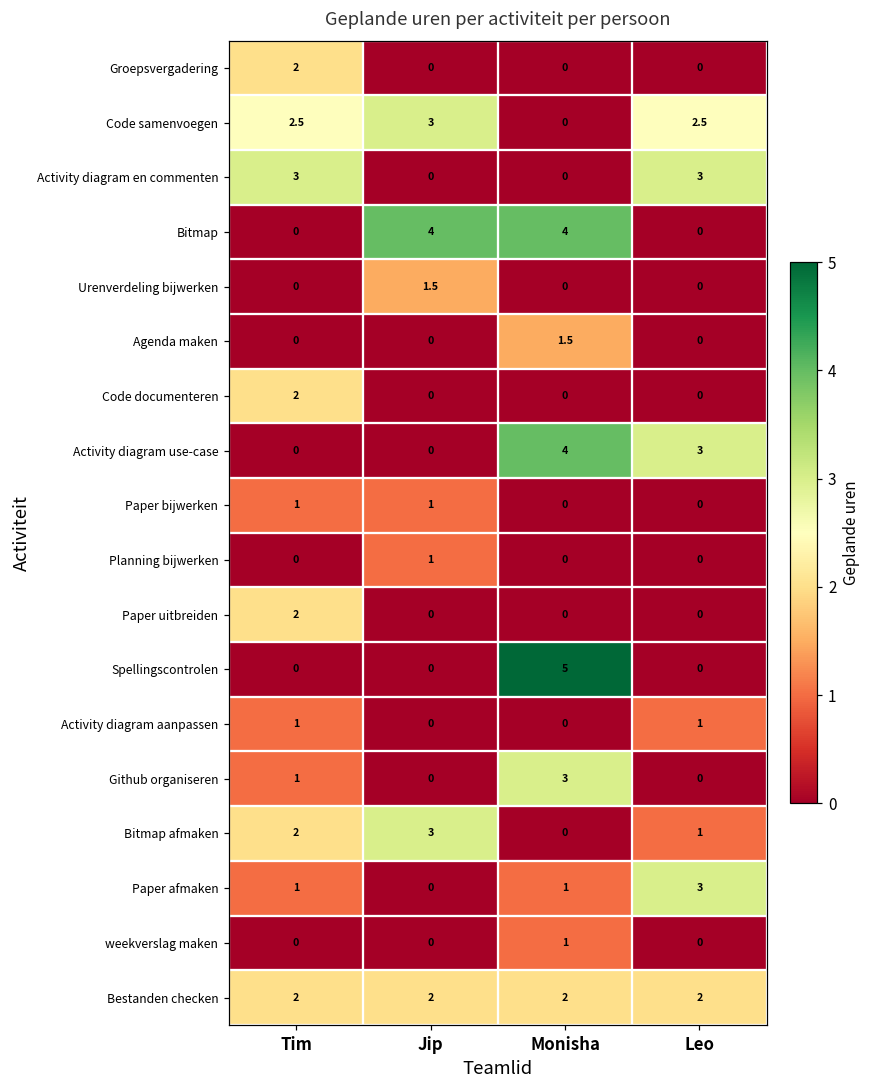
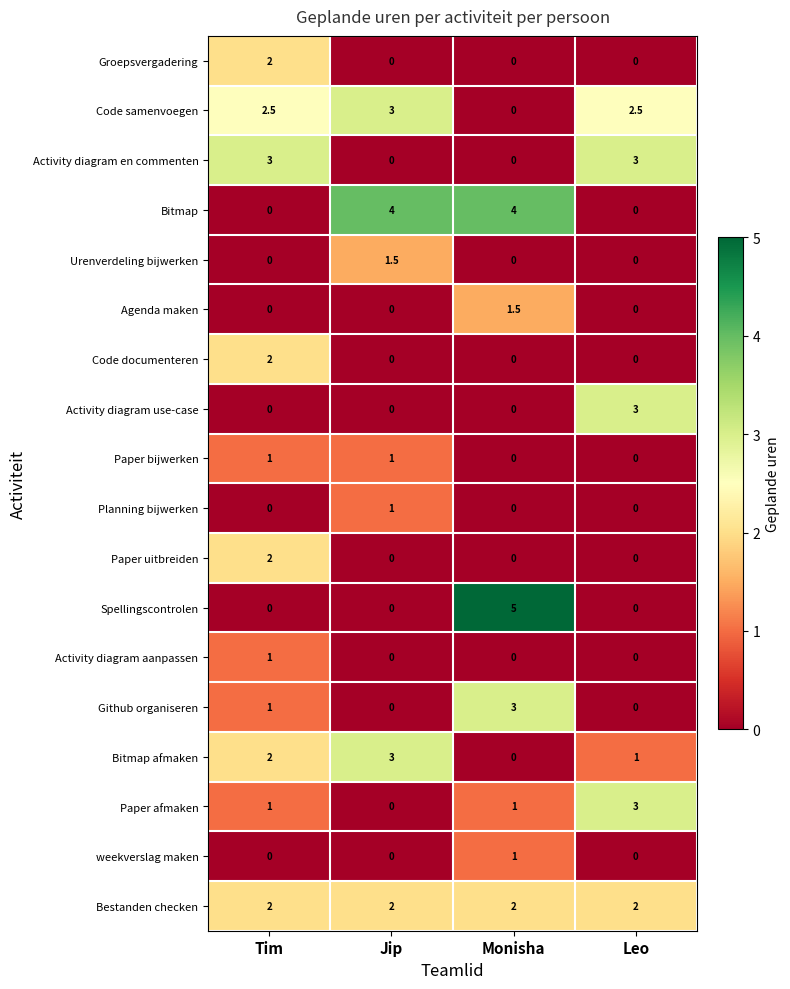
Activity diagram use-case, Monisha: 4 -> 0
Activity diagram aanpassen, Leo: 1 -> 0
